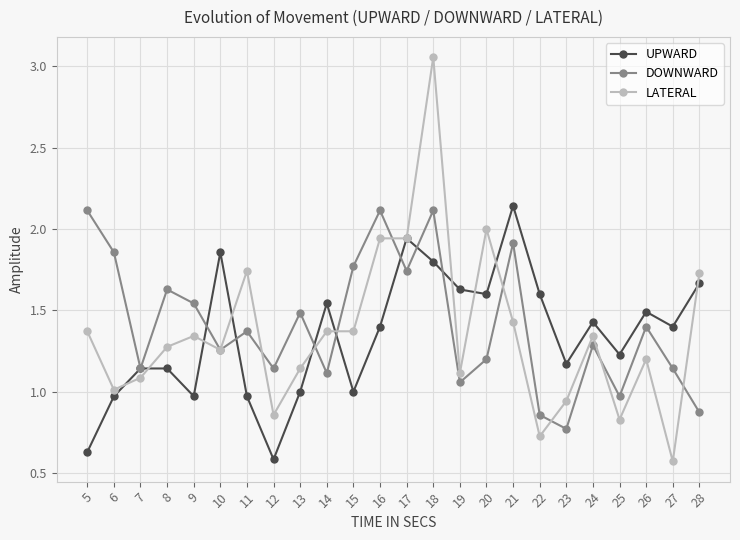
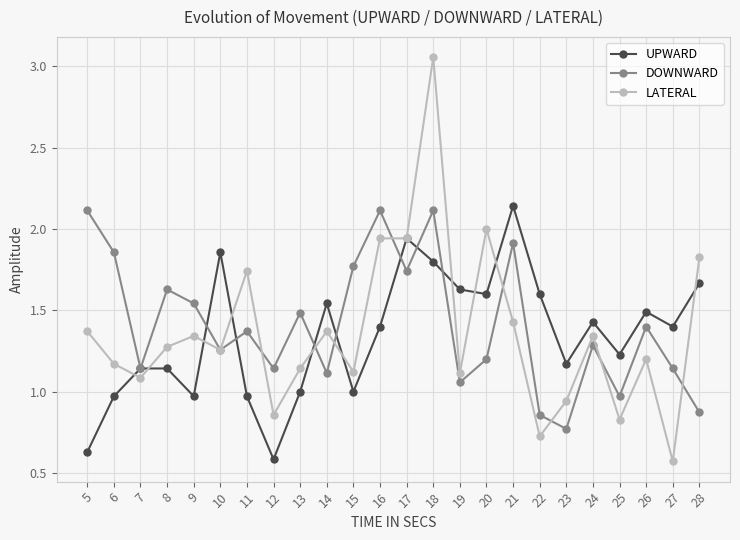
LATERAL, 6: 1.01 -> 1.17
LATERAL, 15: 1.37 -> 1.12
LATERAL, 28: 1.73 -> 1.83
